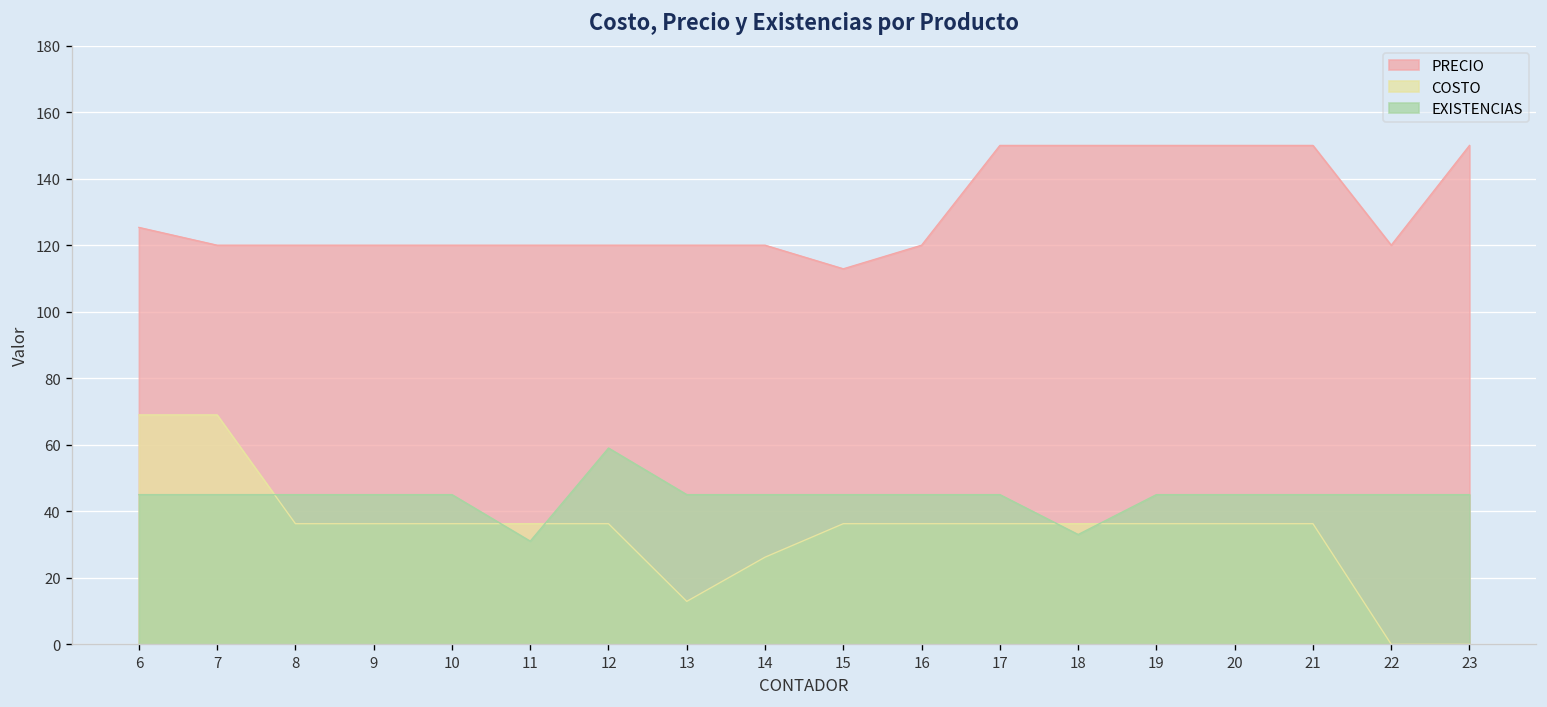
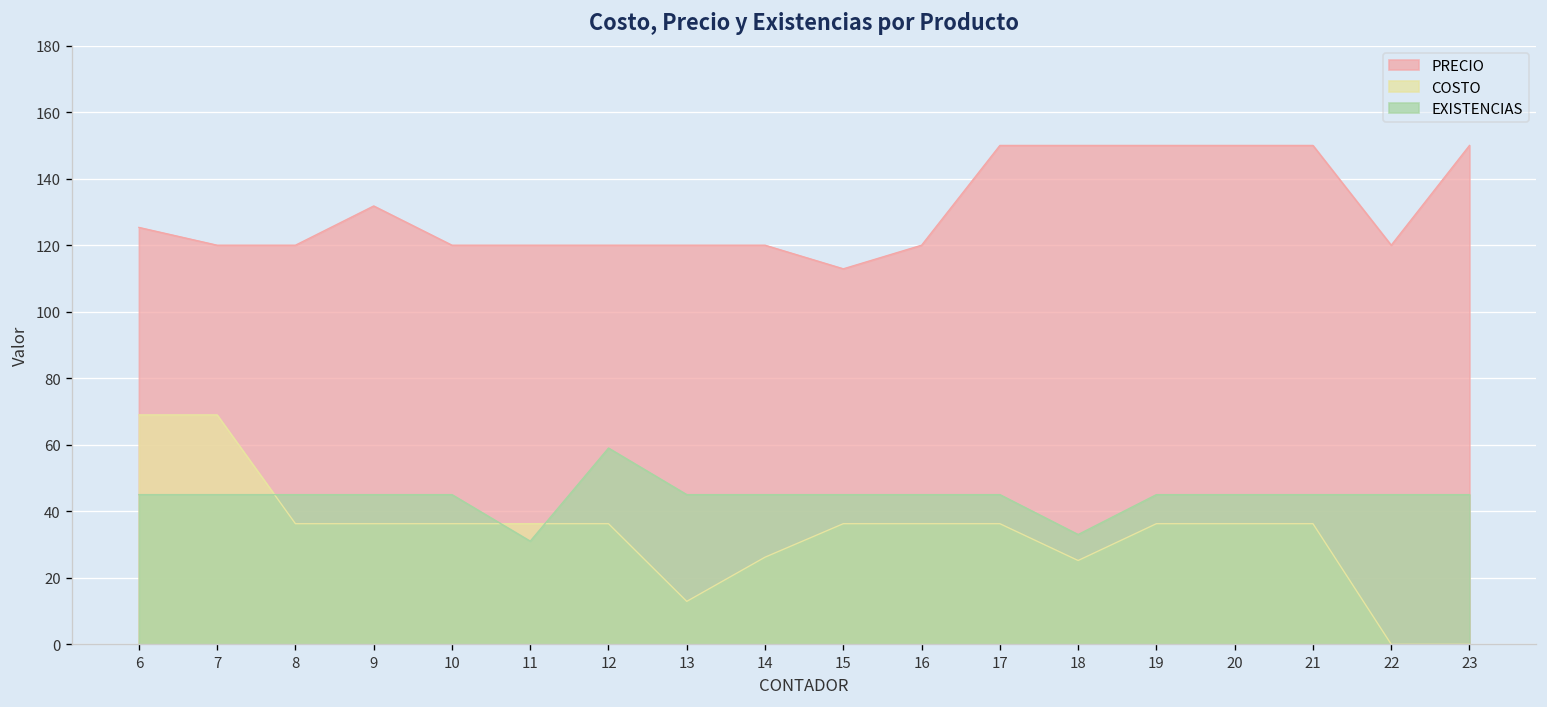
PRECIO, 9: 120 -> 132
COSTO, 18: 36 -> 25
